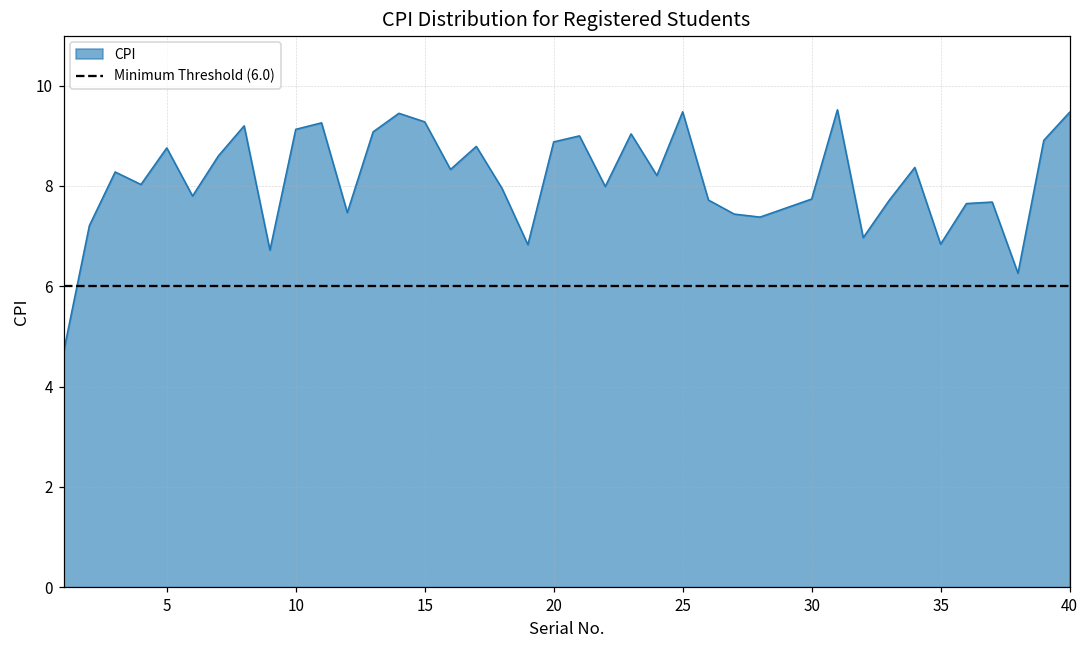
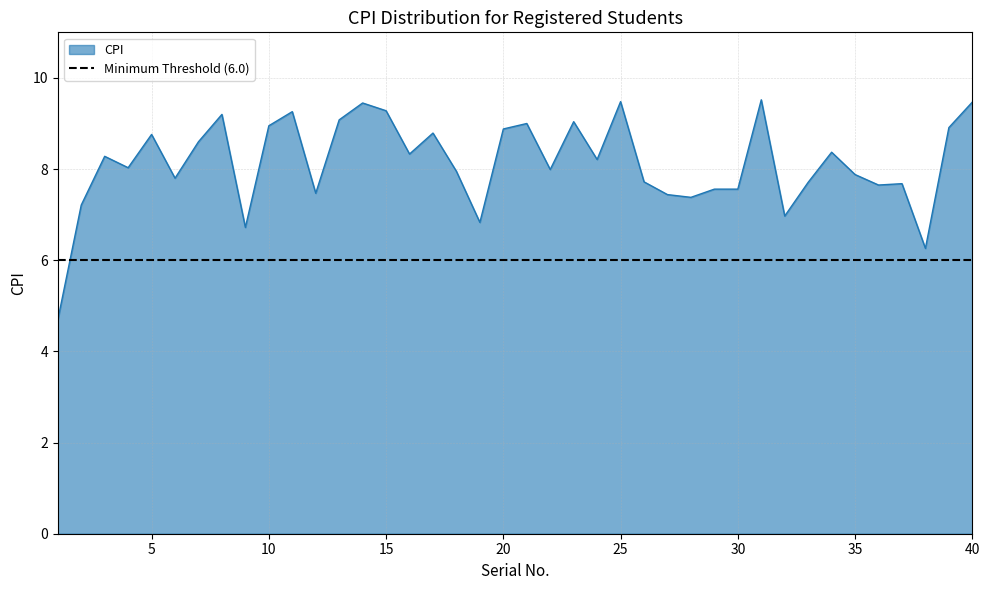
10: 9.1 -> 9.0
30: 7.7 -> 7.6
35: 6.8 -> 7.9
